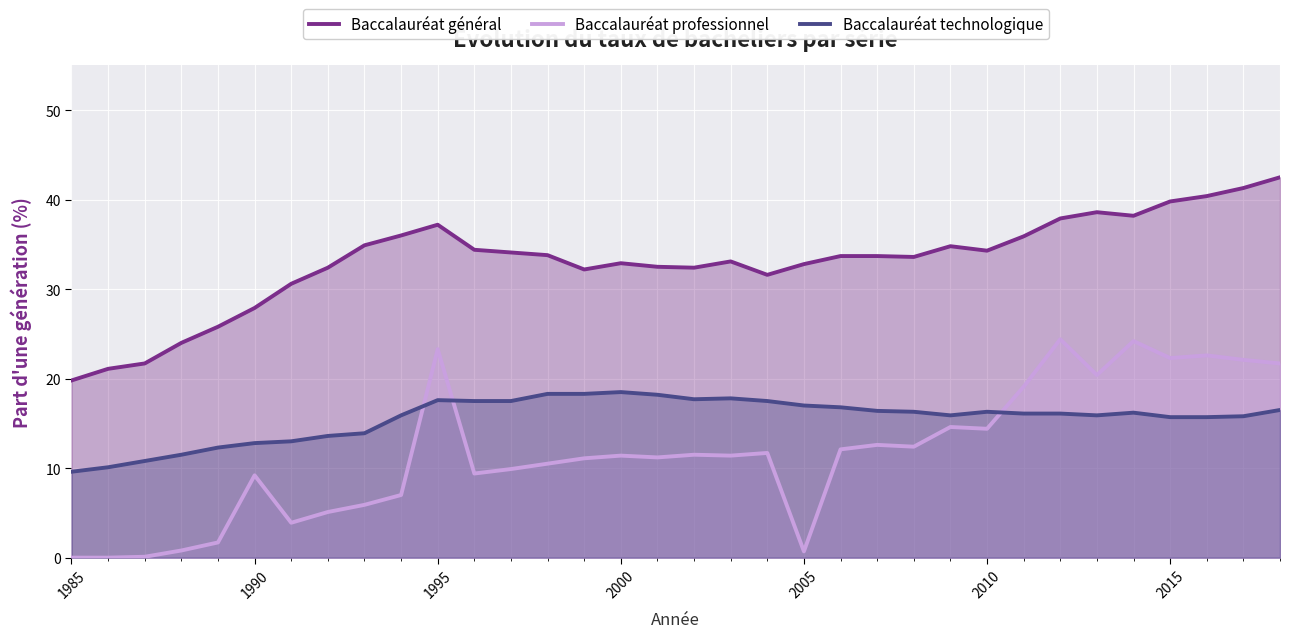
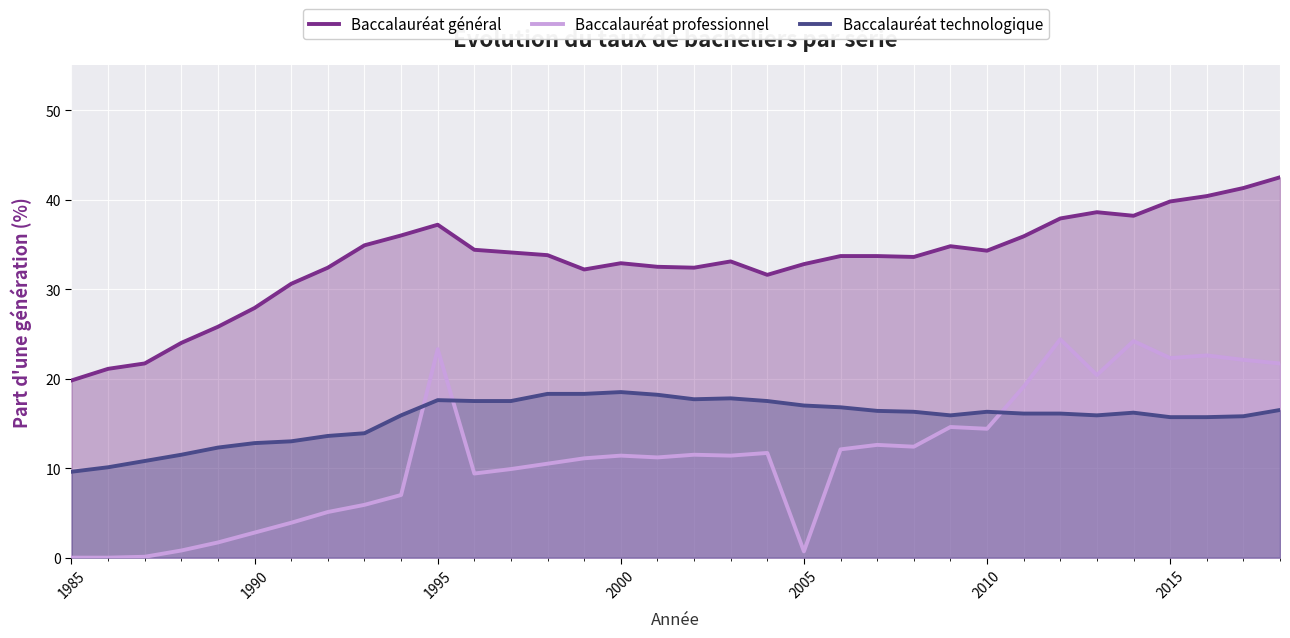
Baccalauréat professionnel, 1990: 9 -> 3
